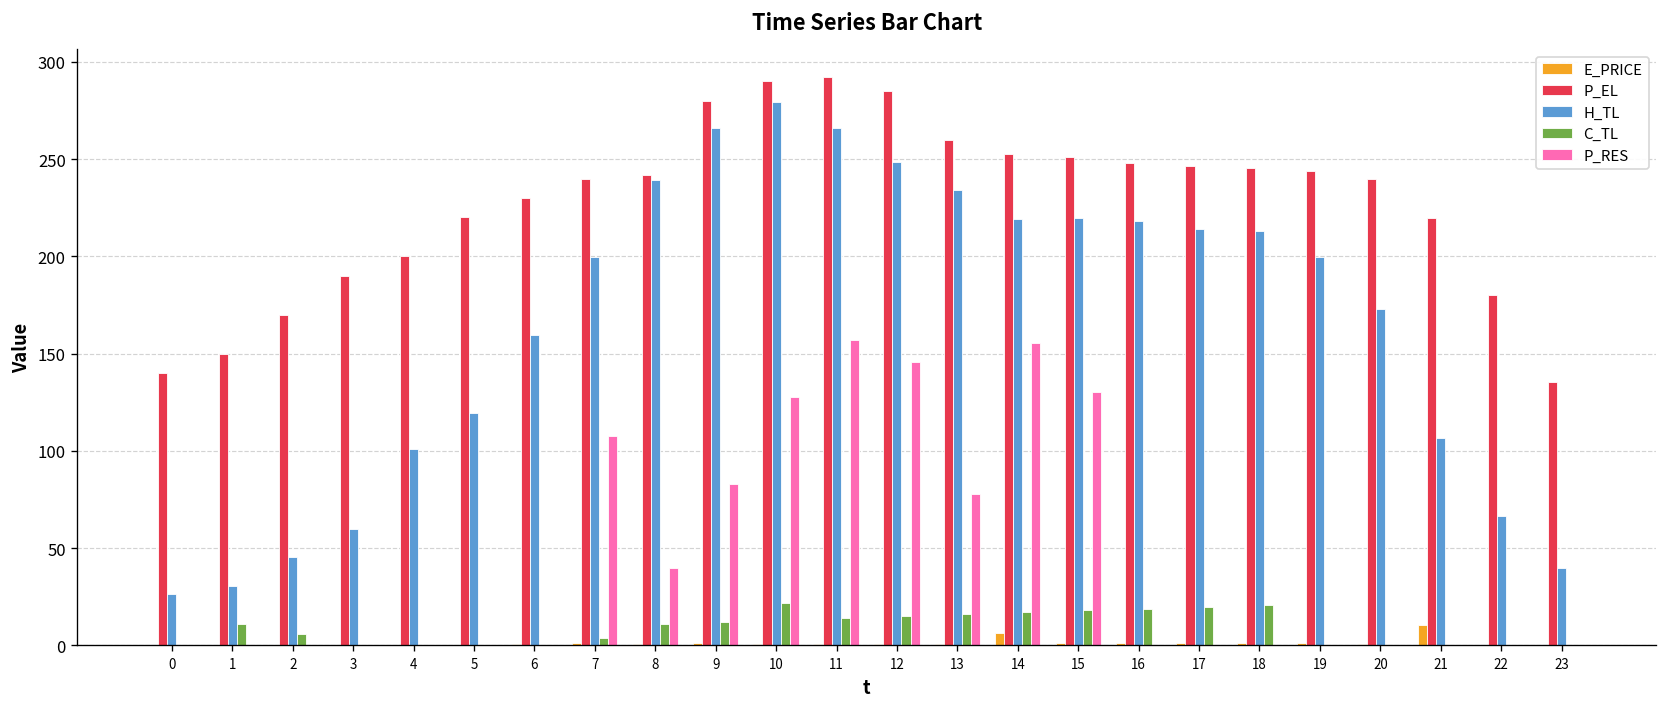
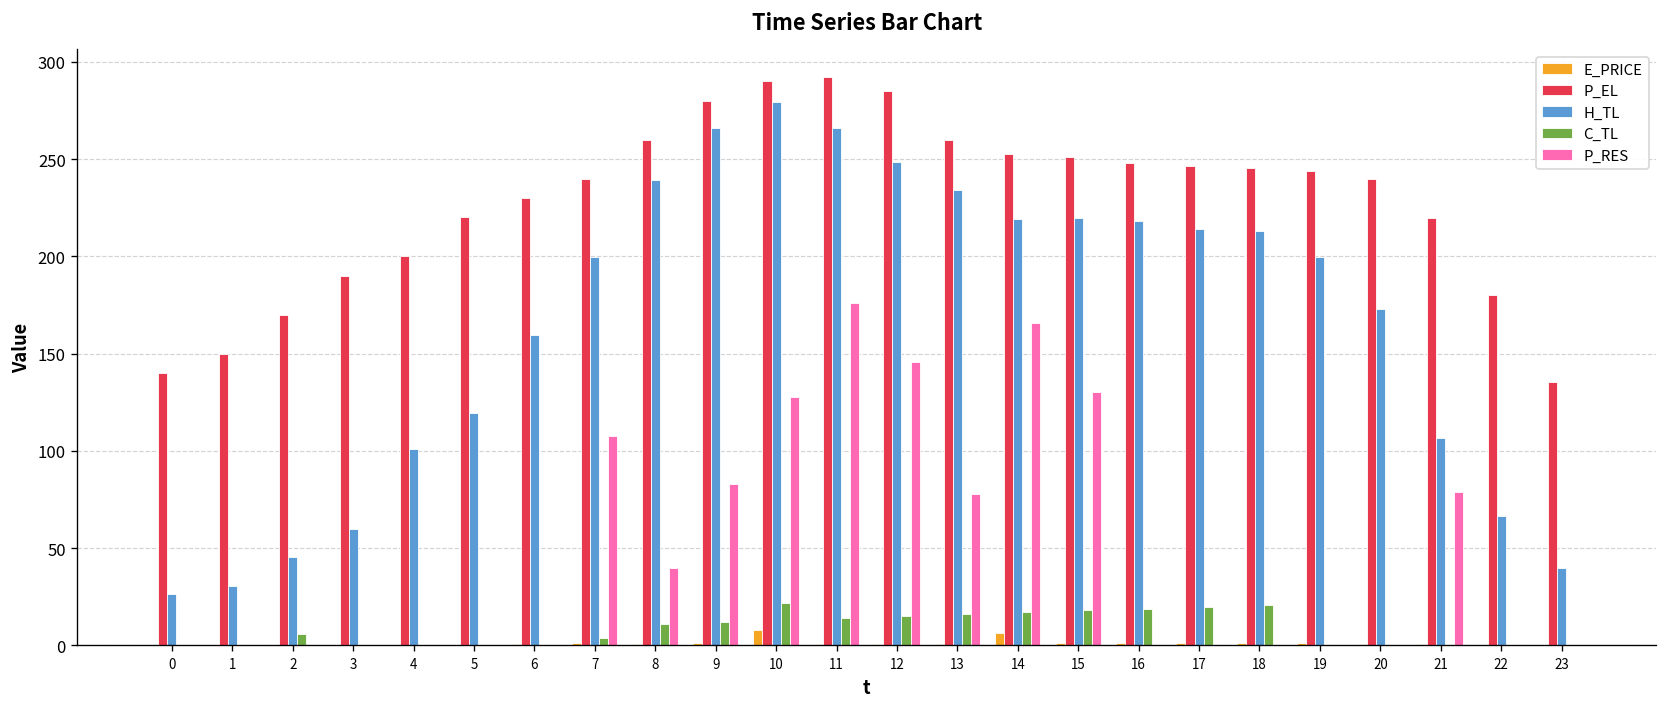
C_TL, 1: 11 -> 0
P_EL, 8: 242 -> 260
E_PRICE, 10: 1 -> 8
P_RES, 11: 157 -> 176
P_RES, 14: 155 -> 166
E_PRICE, 21: 11 -> 1
P_RES, 21: 0 -> 79
